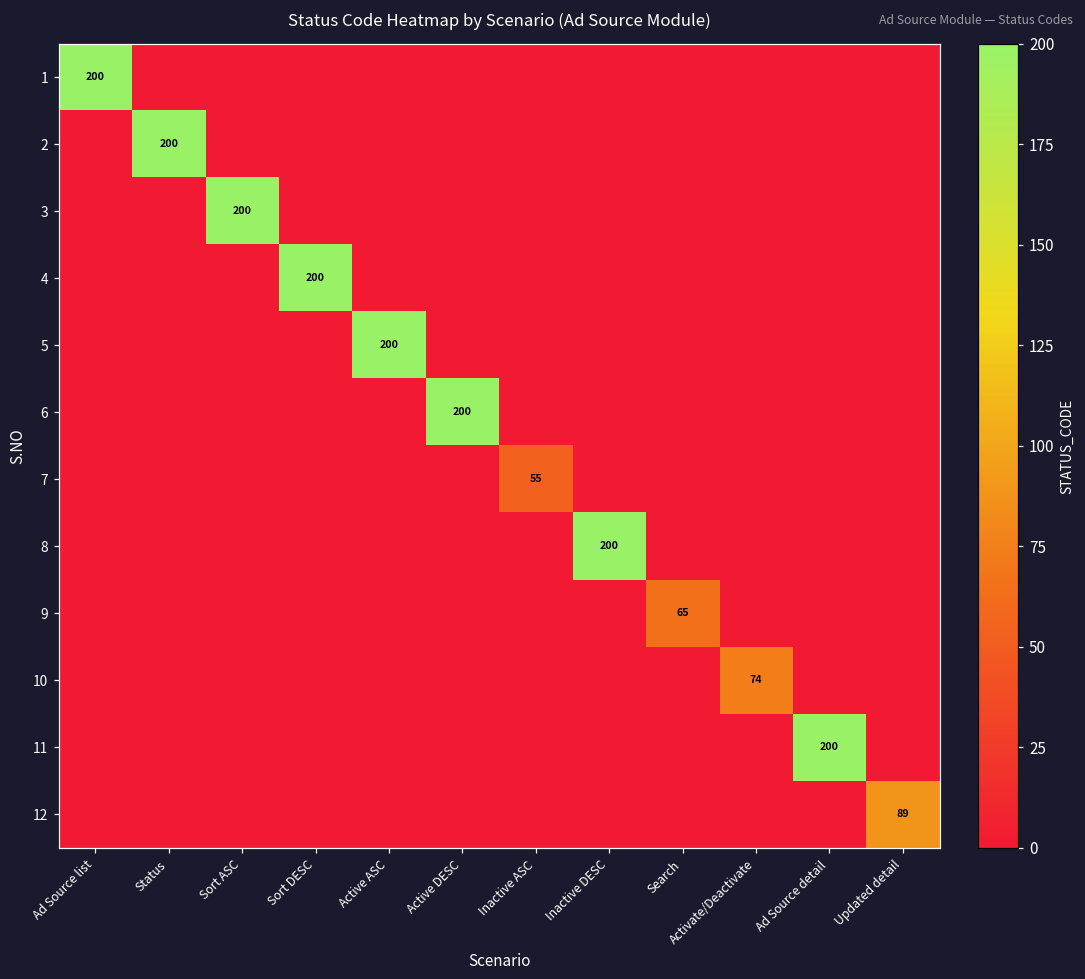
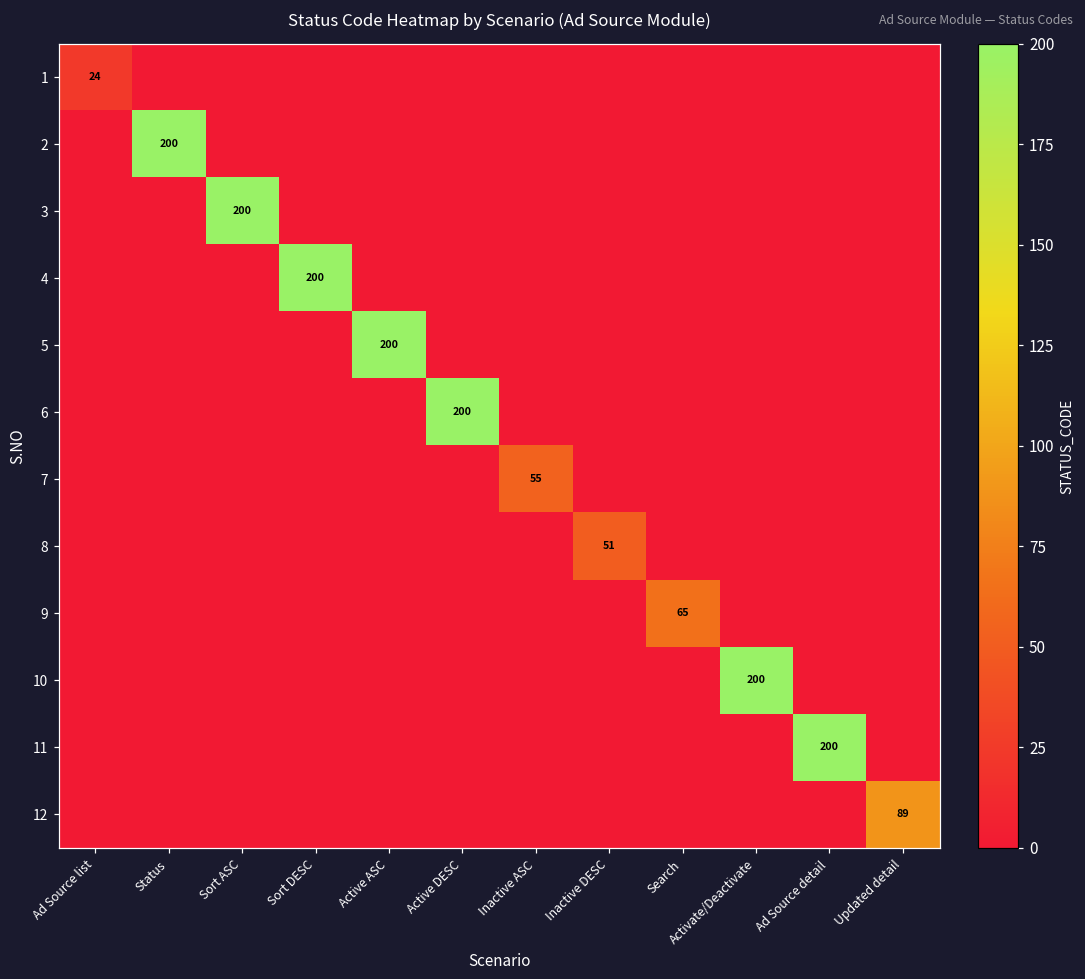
1, Ad Source list: 200 -> 24
8, Inactive DESC: 200 -> 51
10, Activate/Deactivate: 74 -> 200
